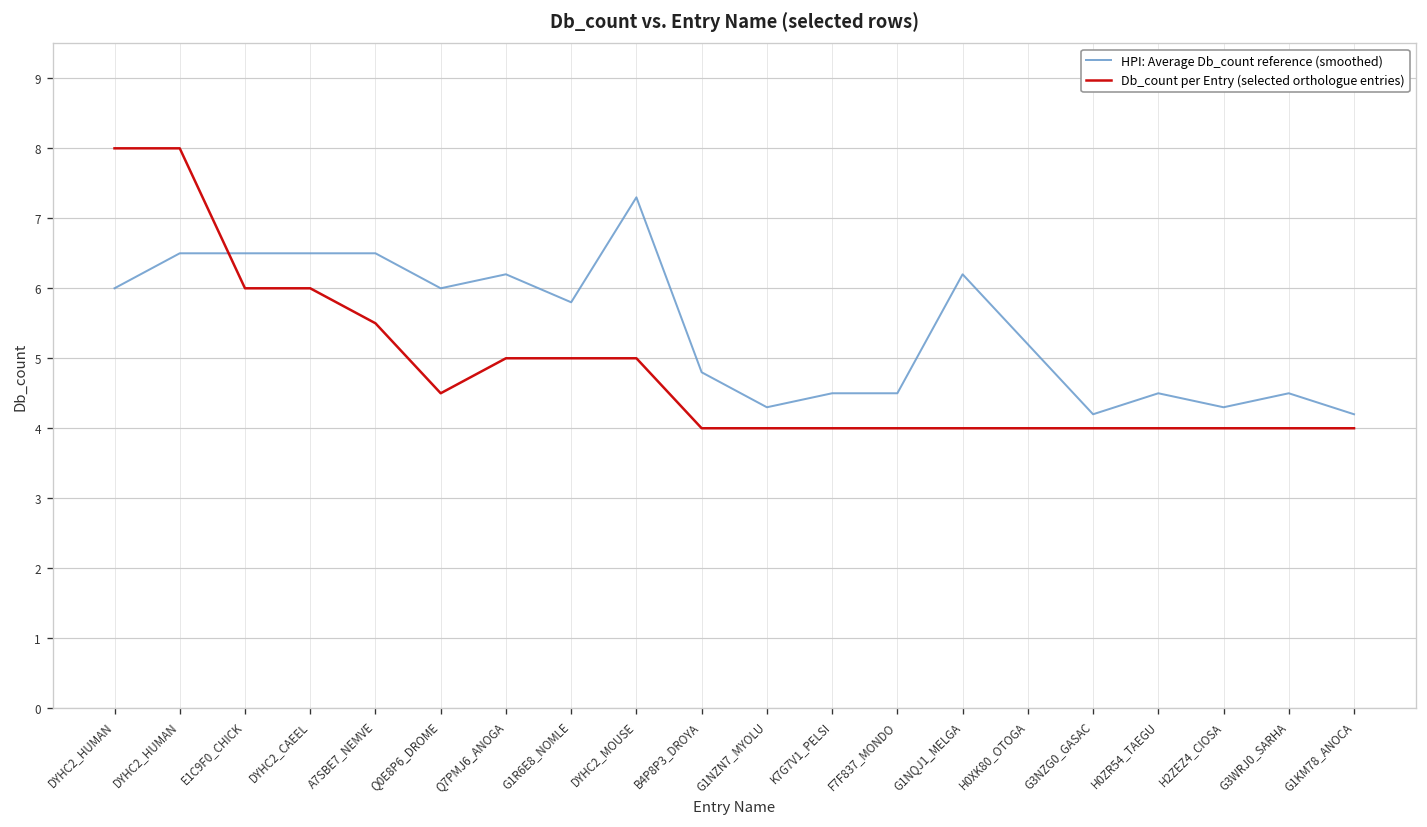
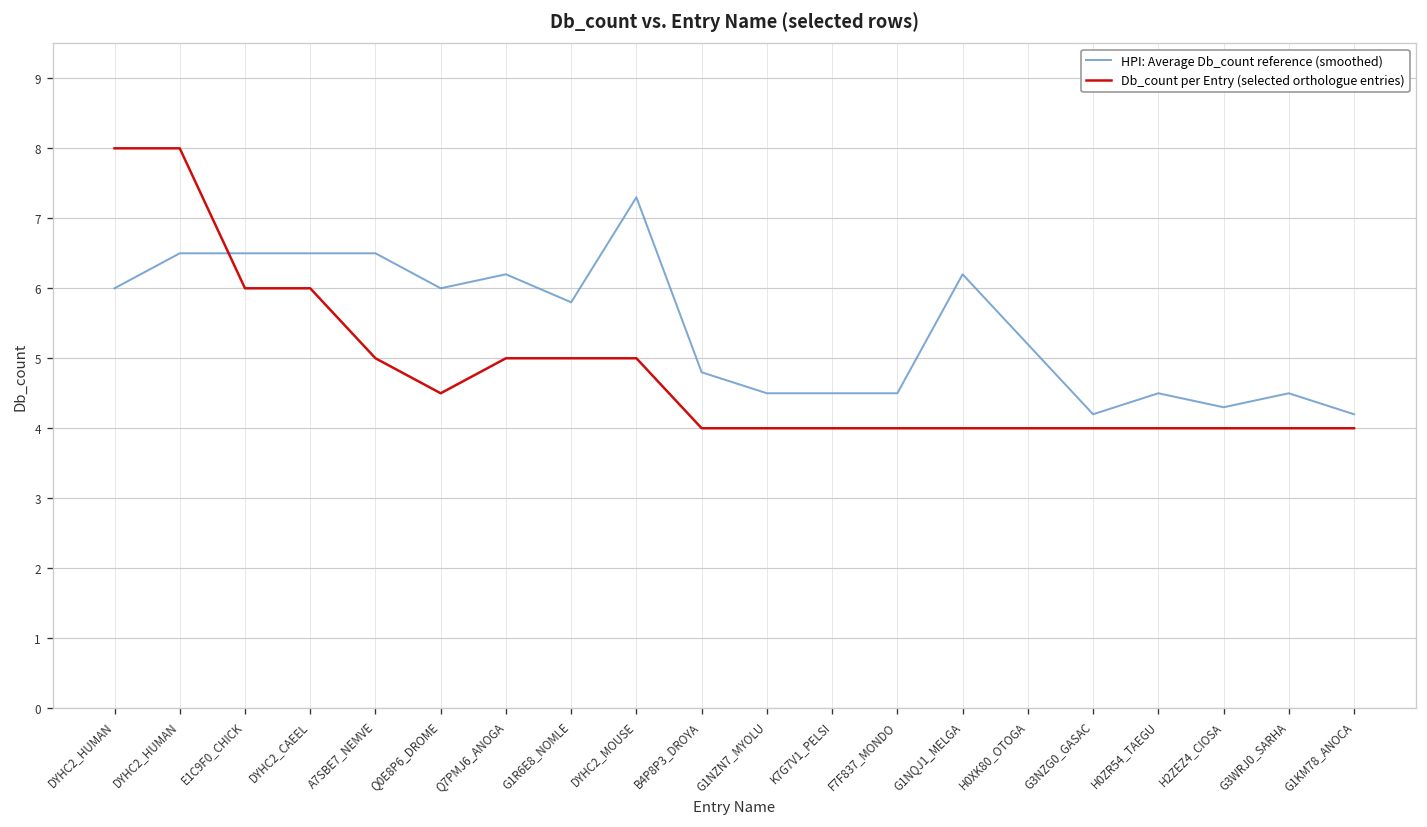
Db_count per Entry (selected orthologue entries), A7SBE7_NEMVE: 5.5 -> 5.0
HPI: Average Db_count reference (smoothed), G1NZN7_MYOLU: 4.3 -> 4.5
